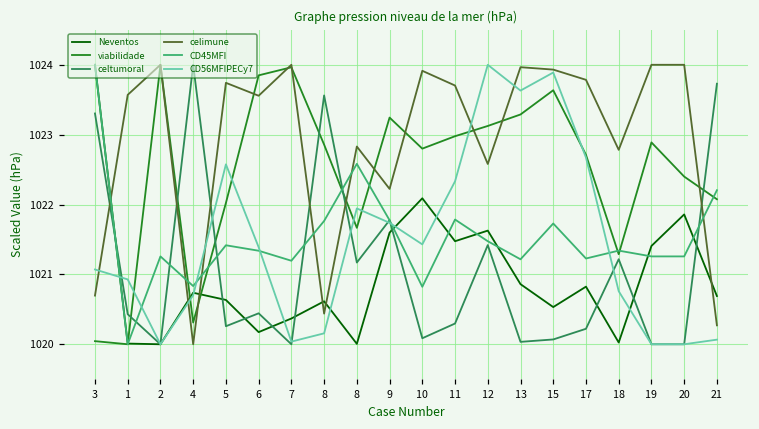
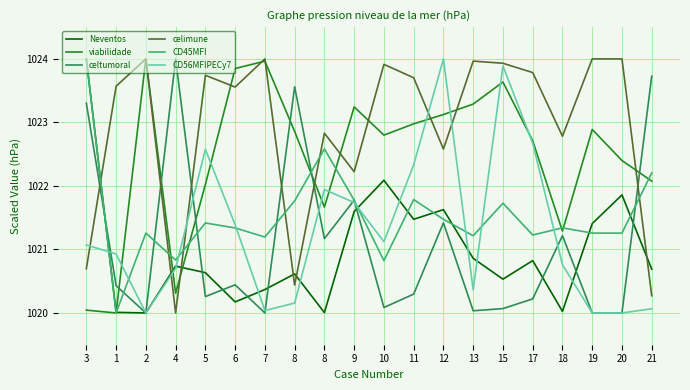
CD56MFIPECy7, 10: 1021.4 -> 1021.1
CD56MFIPECy7, 13: 1023.6 -> 1020.4
